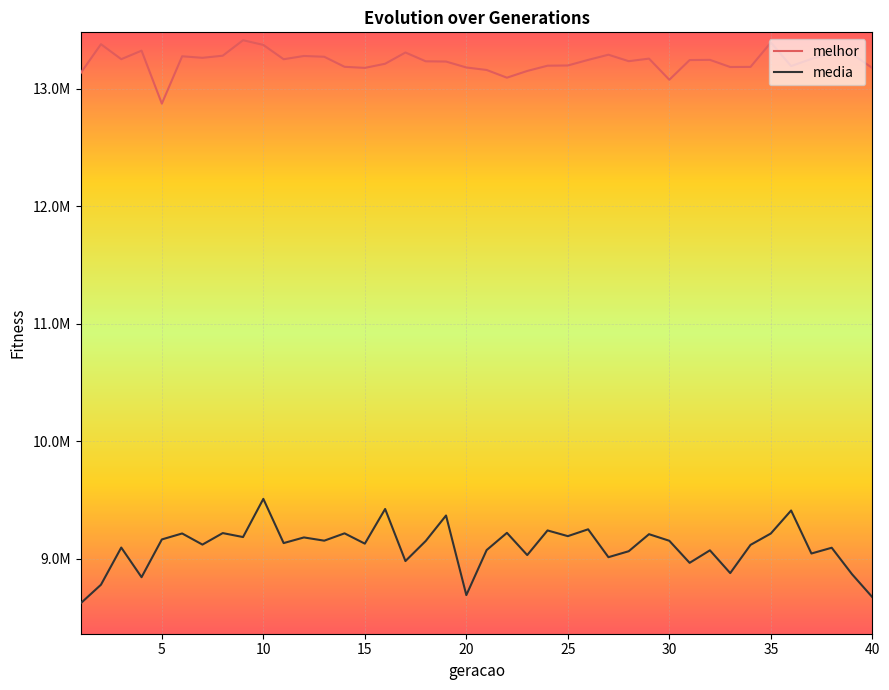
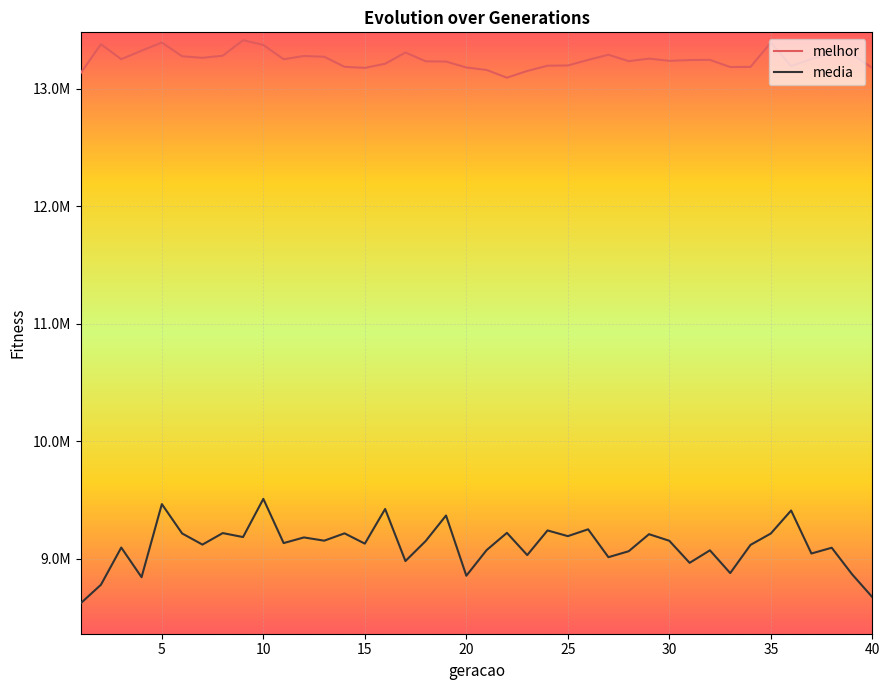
melhor, 5: 12870000 -> 13390000
media, 5: 9160000 -> 9470000
media, 20: 8690000 -> 8860000
melhor, 30: 13080000 -> 13240000
